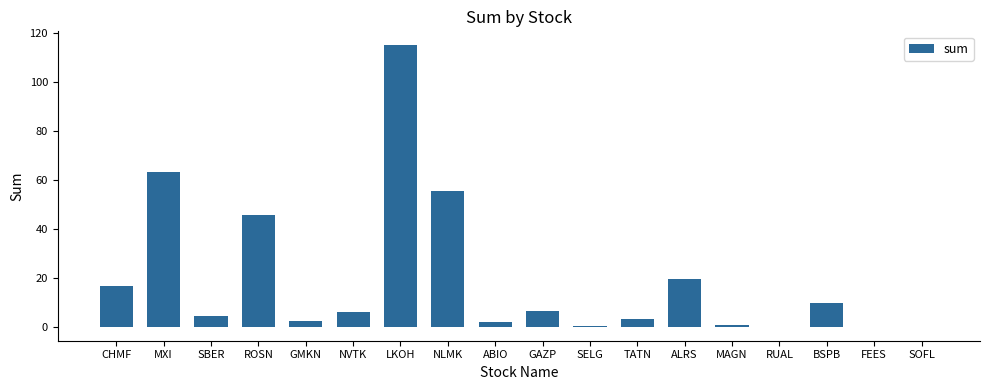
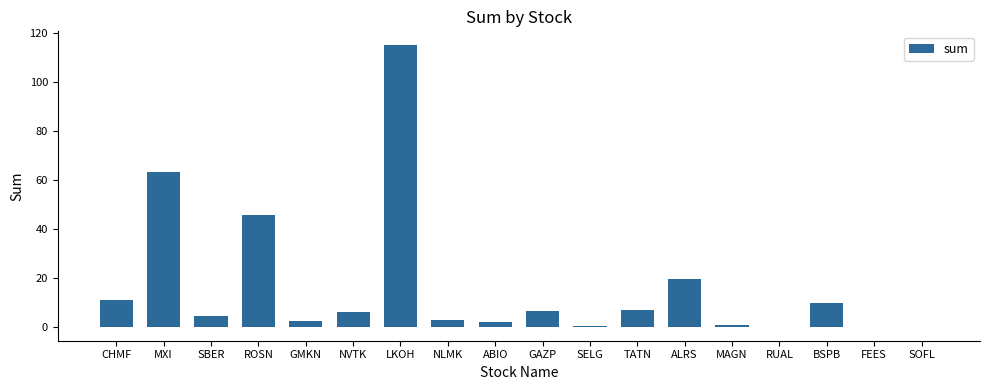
CHMF: 16 -> 11
NLMK: 55 -> 3
TATN: 3 -> 7
